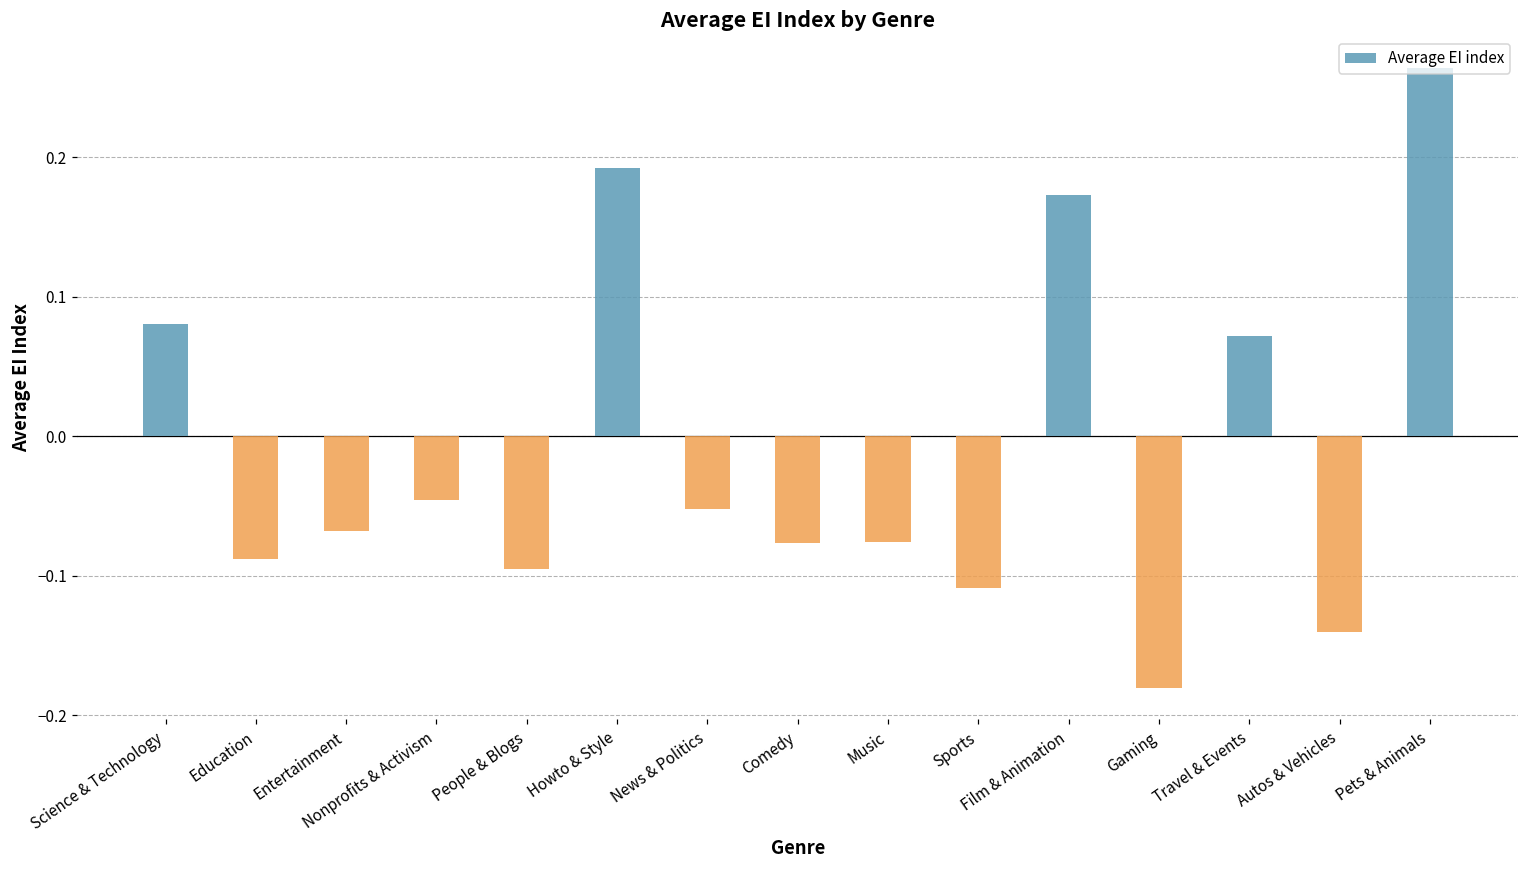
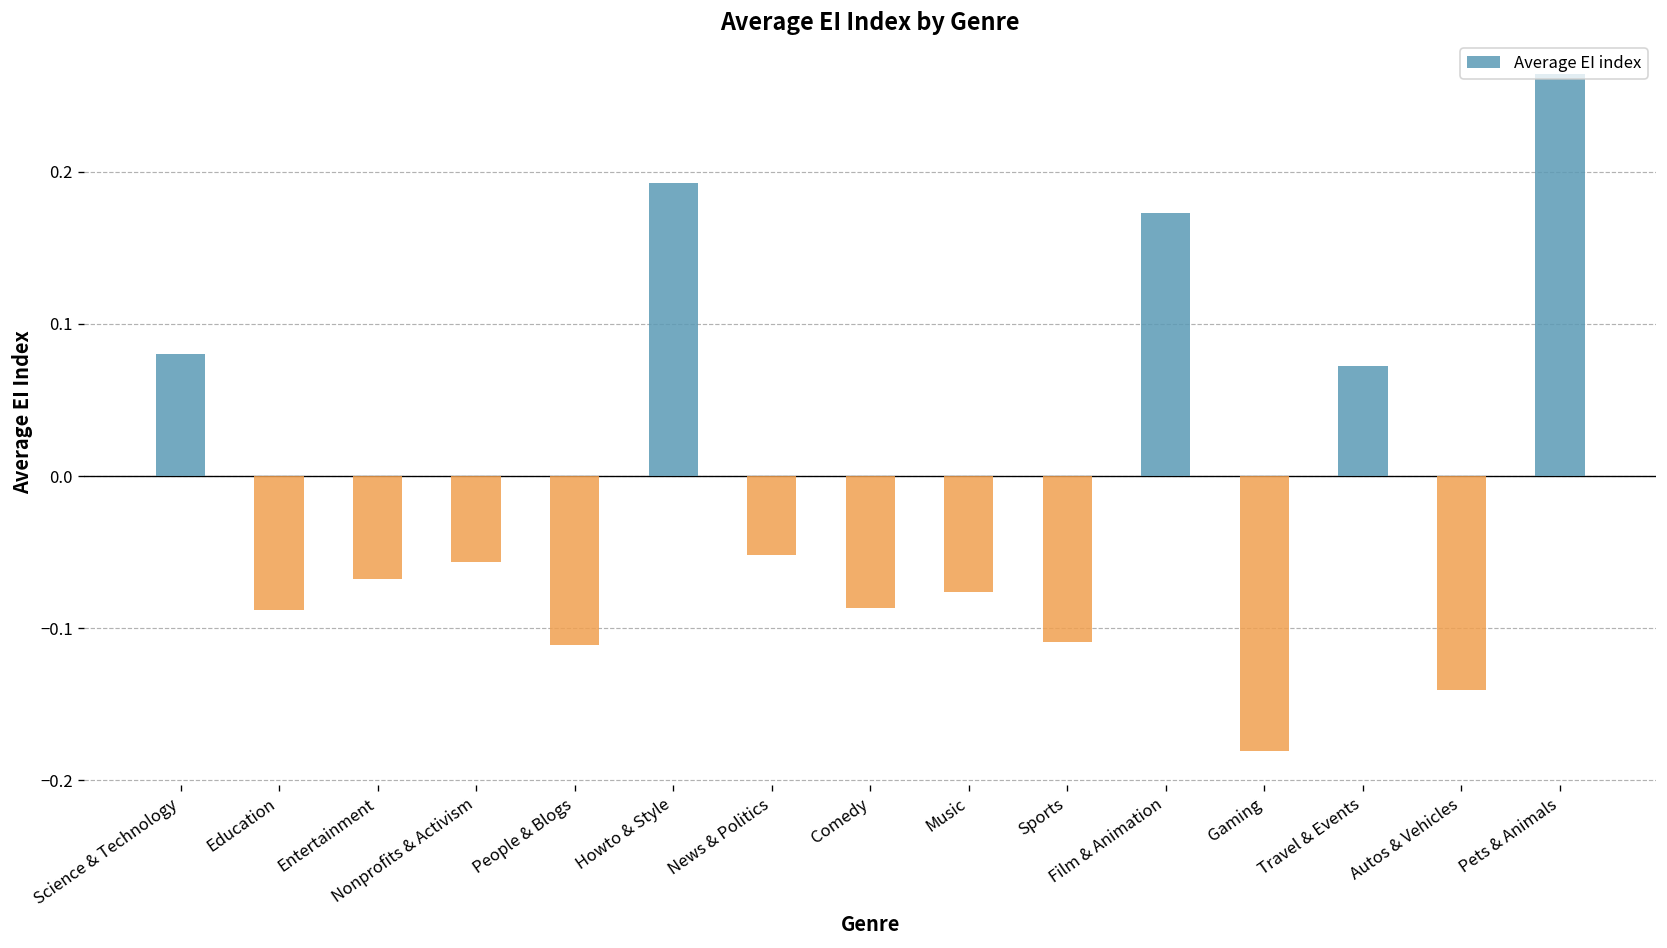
Nonprofits & Activism: -0.046 -> -0.056
People & Blogs: -0.095 -> -0.111
Comedy: -0.077 -> -0.087
